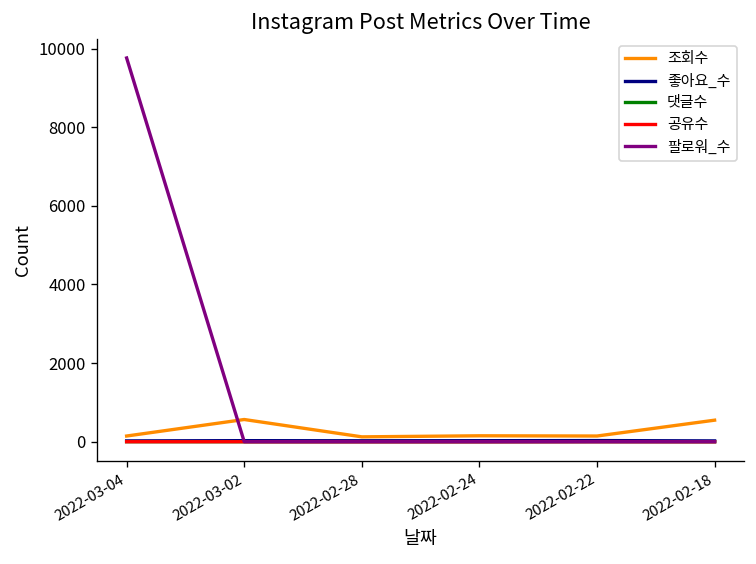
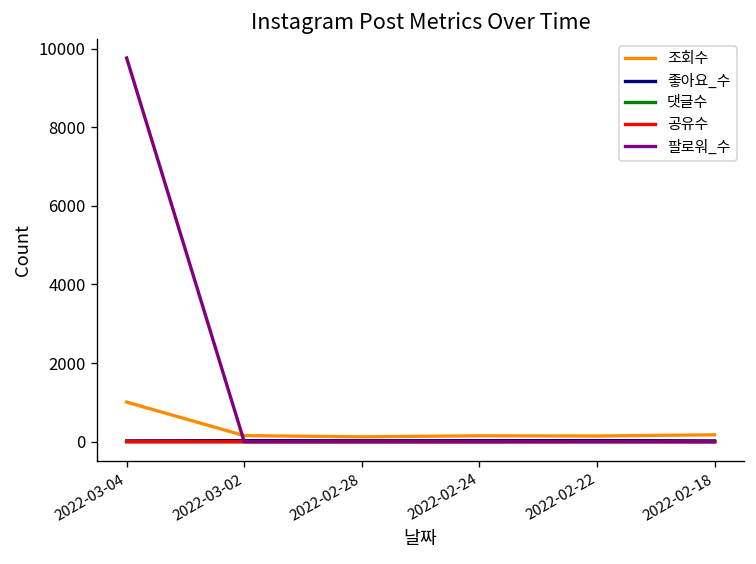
조회수, 2022-03-04: 100 -> 1000
조회수, 2022-03-02: 600 -> 200
조회수, 2022-02-18: 500 -> 200
